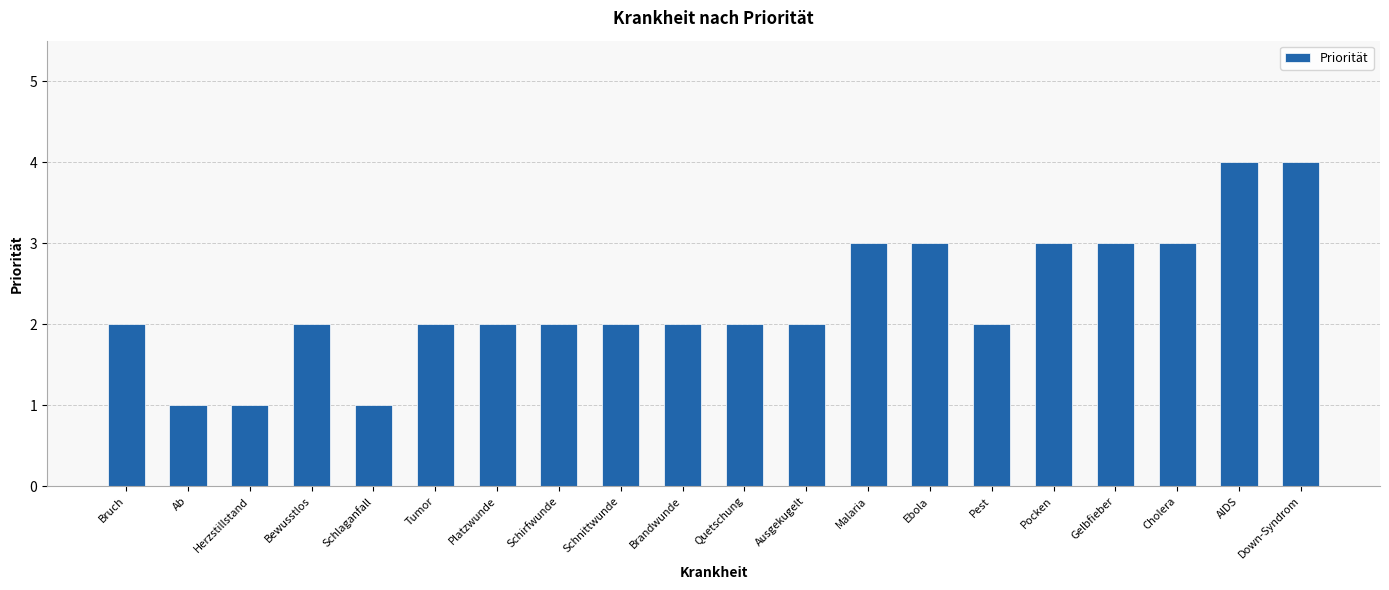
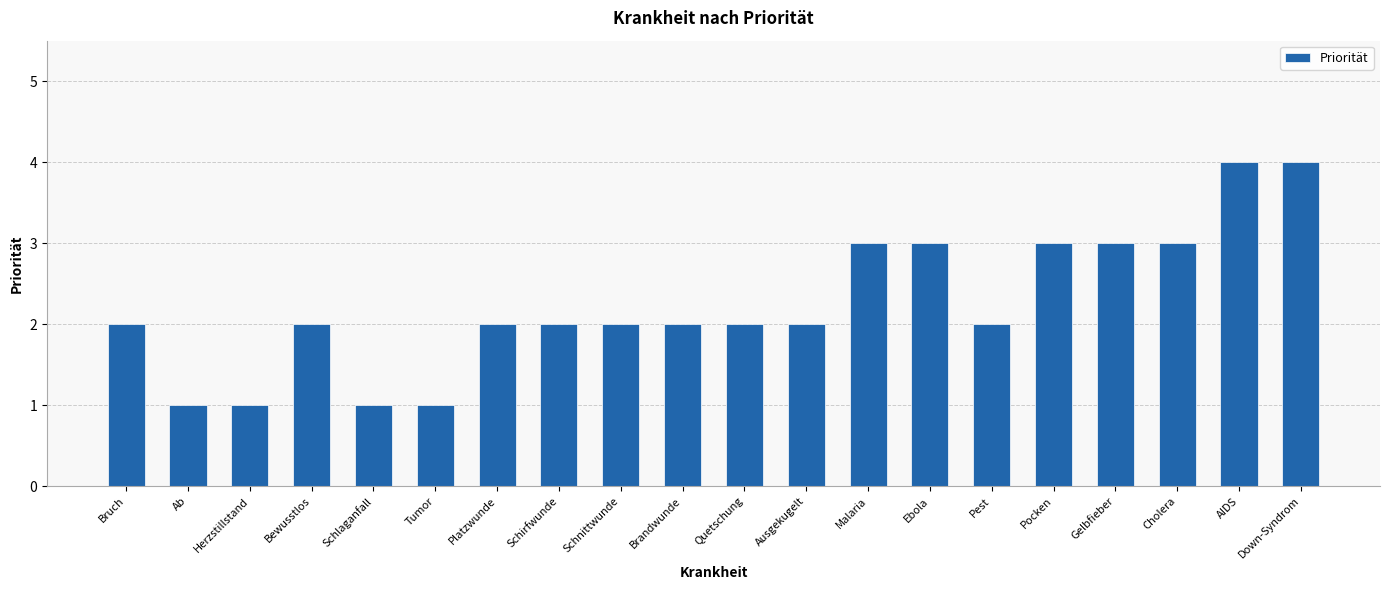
Tumor: 2 -> 1
